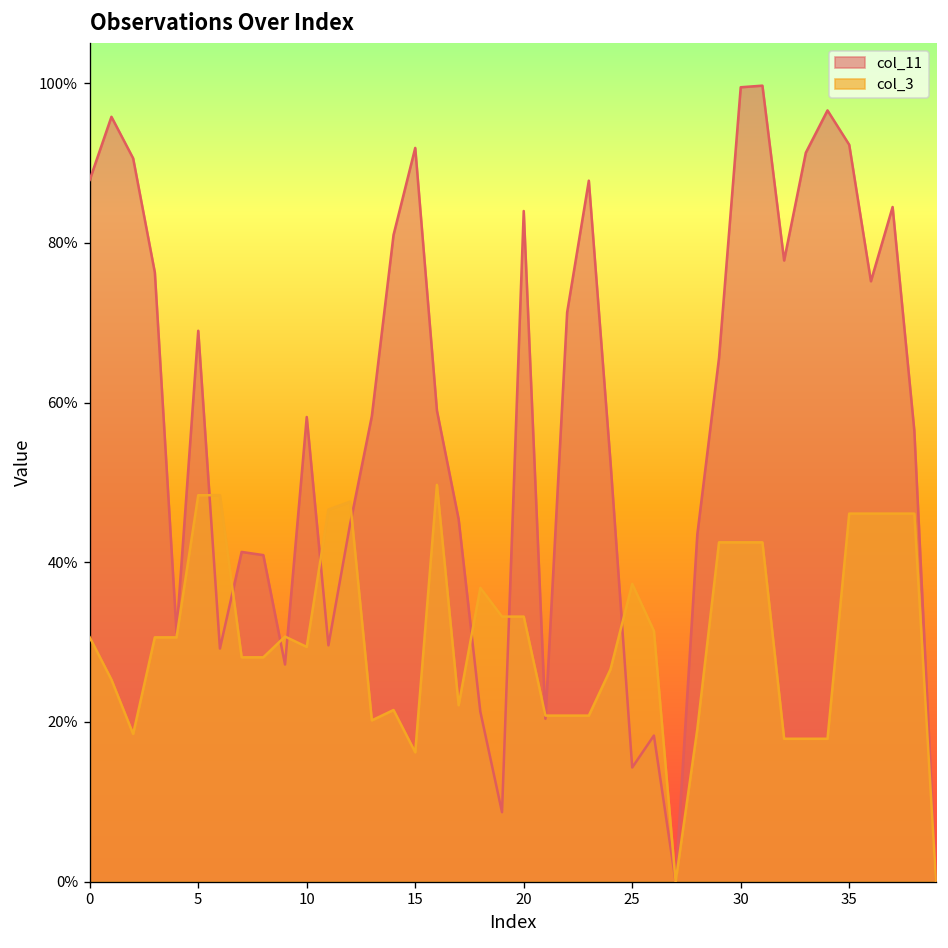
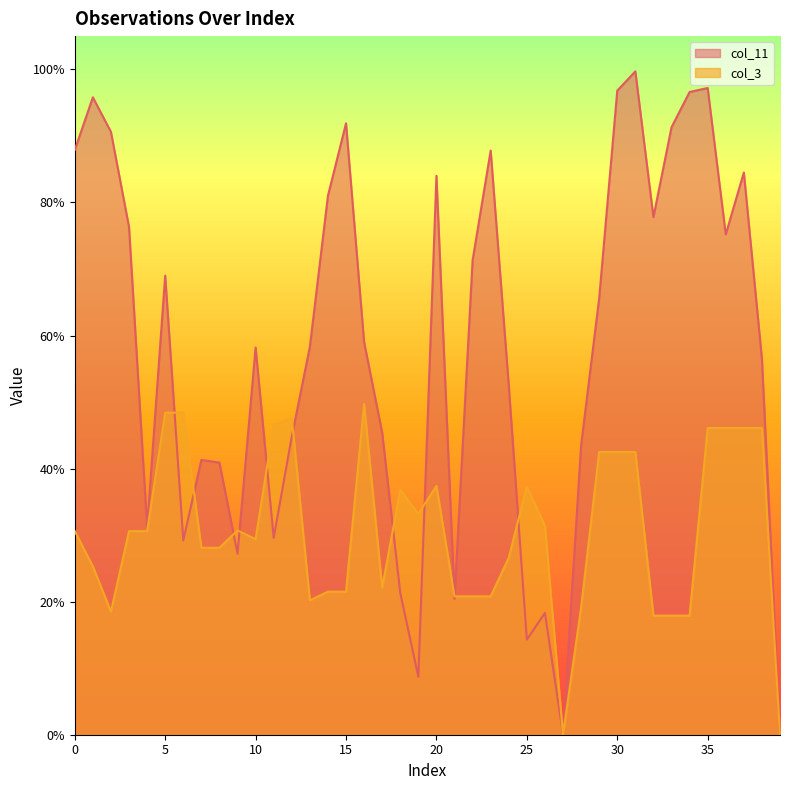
col_3, 15: 16% -> 22%
col_3, 20: 33% -> 37%
col_11, 30: 100% -> 97%
col_11, 35: 92% -> 97%
